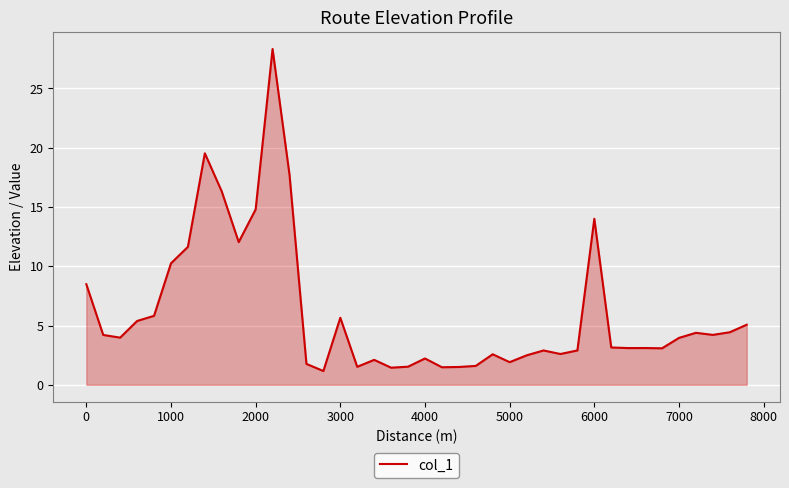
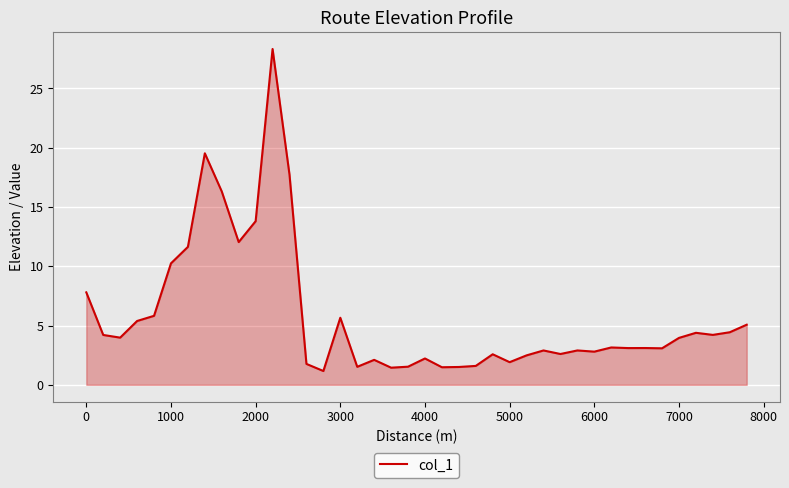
0: 8.5 -> 7.8
2000: 14.8 -> 13.8
6000: 14.0 -> 2.8
